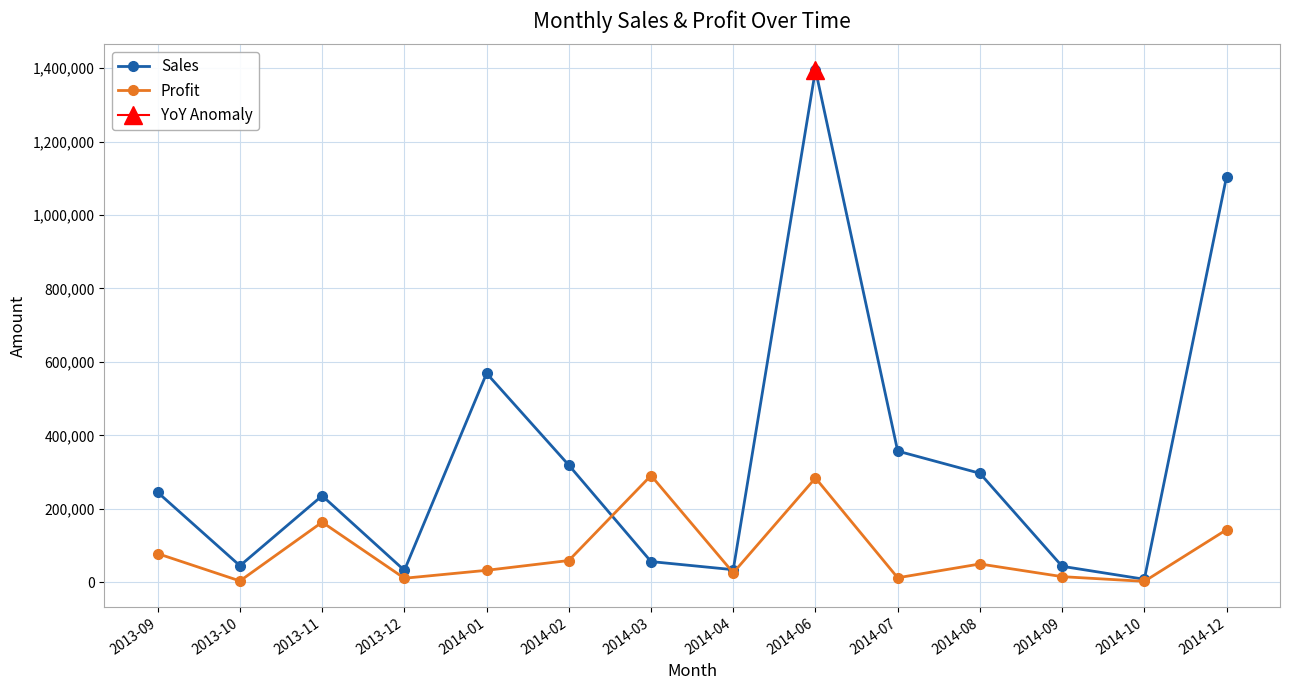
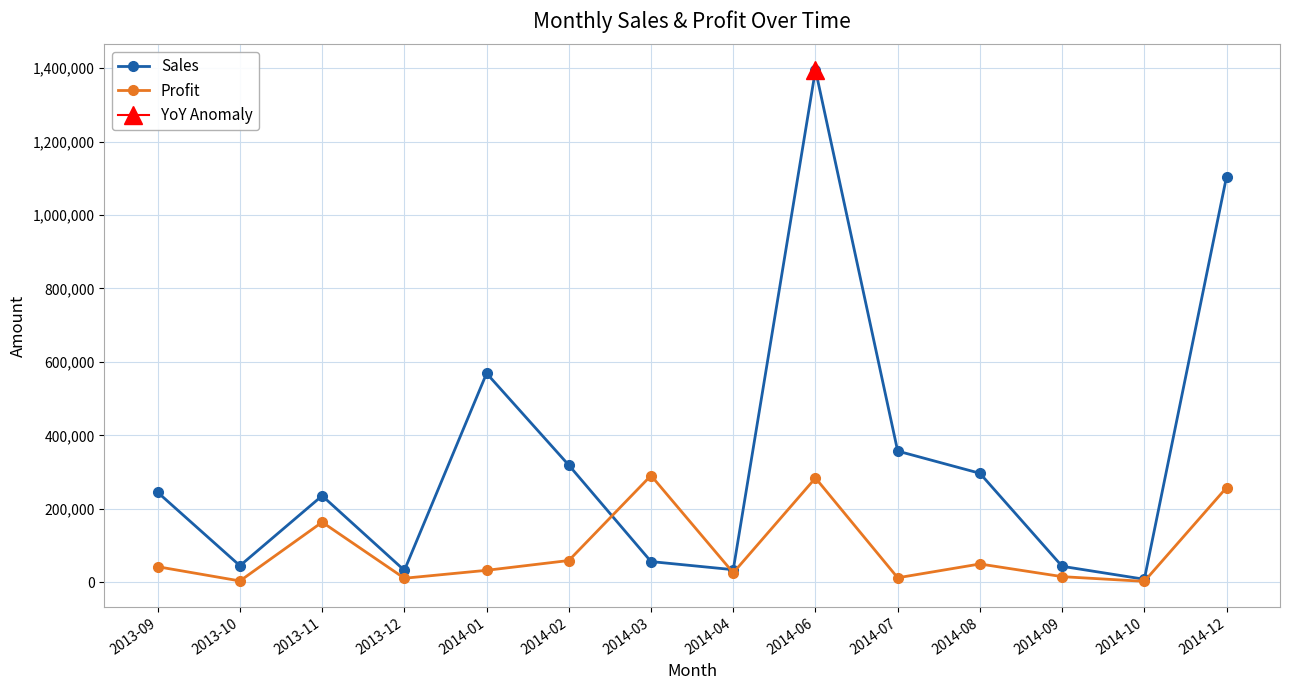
Profit, 2013-09: 80,000 -> 40,000
Profit, 2014-12: 140,000 -> 260,000
